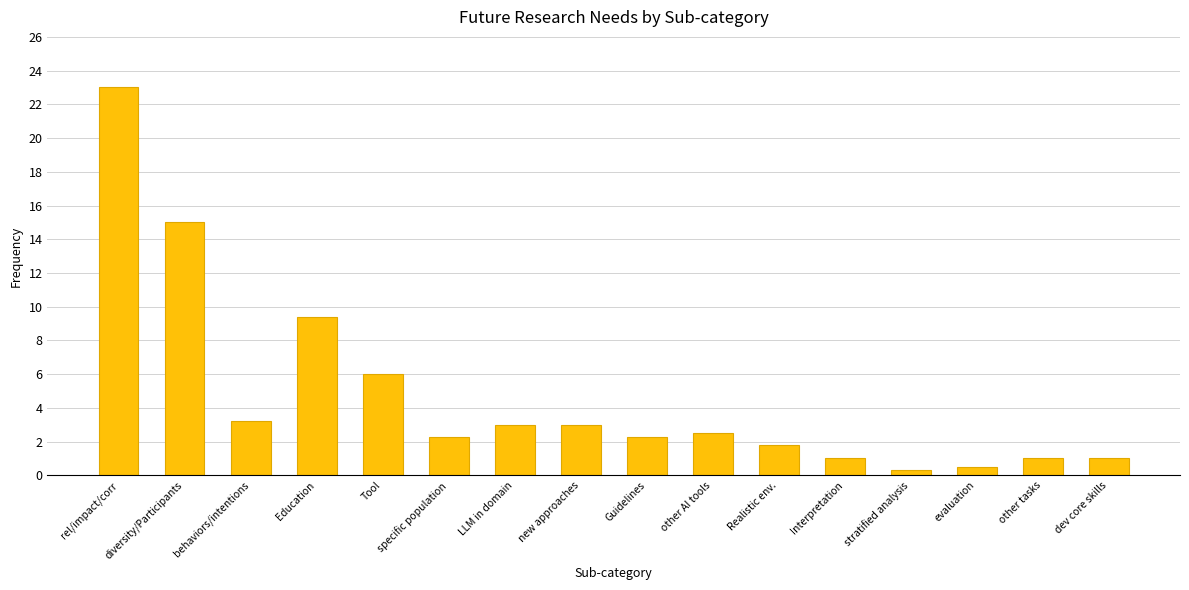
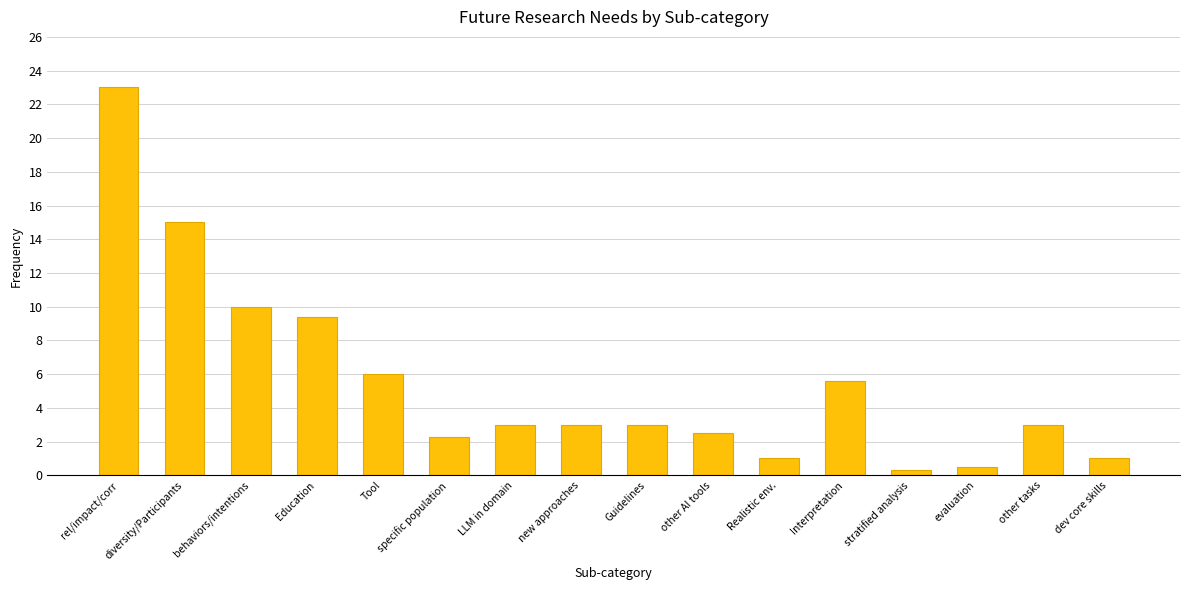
behaviors/intentions: 3.2 -> 10.0
Guidelines: 2.3 -> 3.0
Realistic env.: 1.8 -> 1.0
Interpretation: 1.0 -> 5.6
other tasks: 1 -> 3
